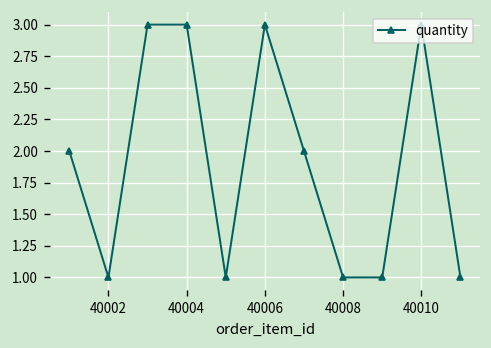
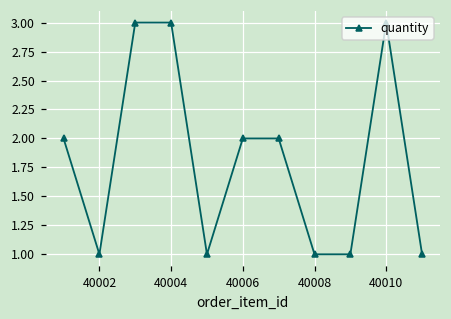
40006: 3 -> 2
